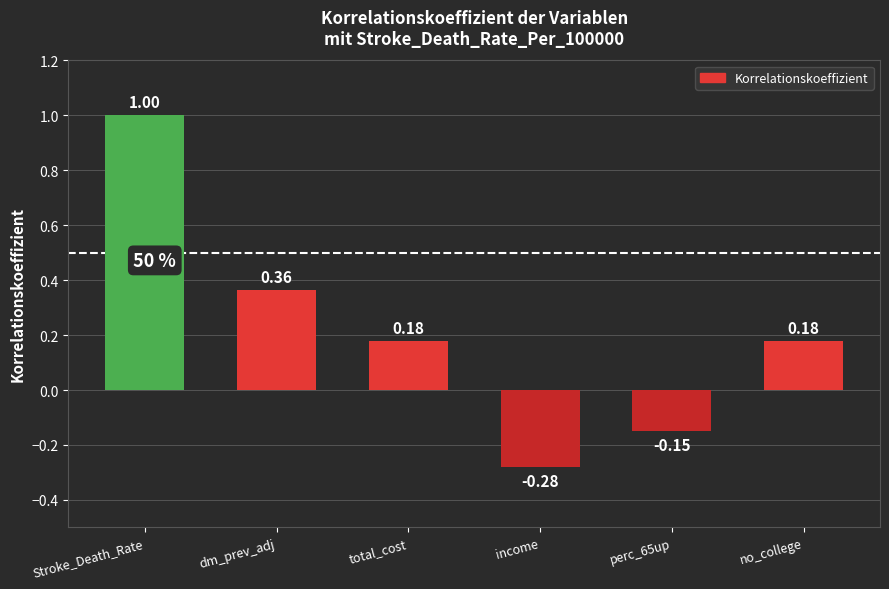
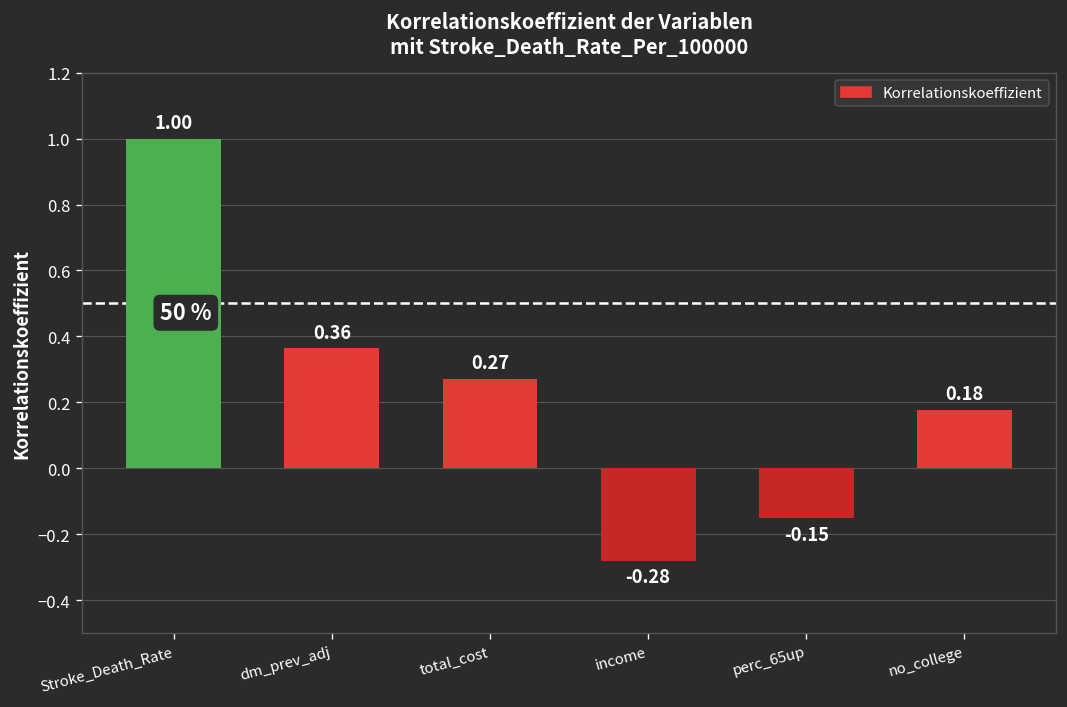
total_cost: 0.18 -> 0.27
